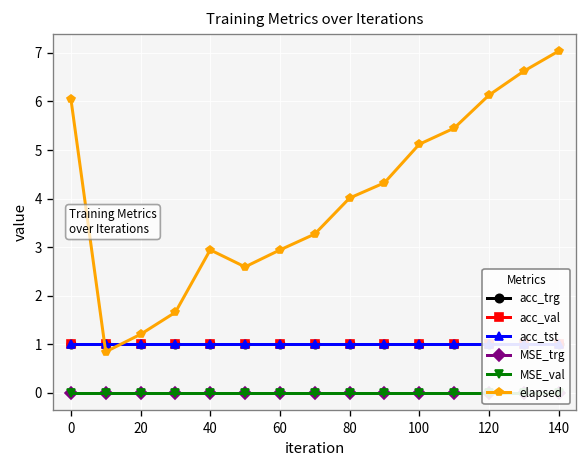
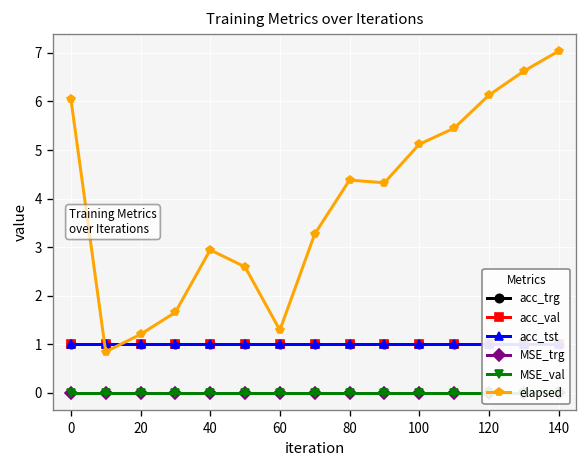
elapsed, 60: 2.9 -> 1.3
elapsed, 80: 4.0 -> 4.4
